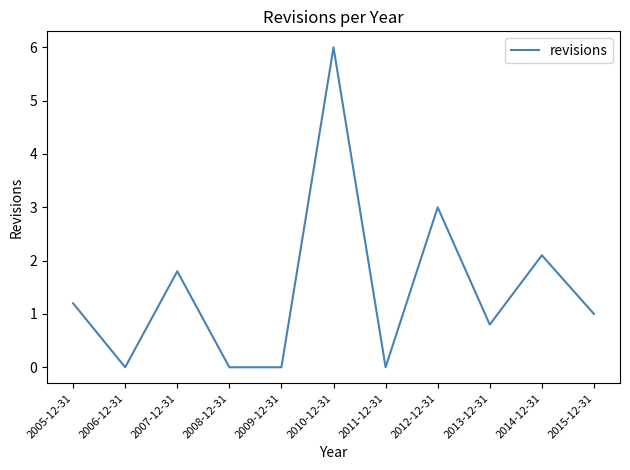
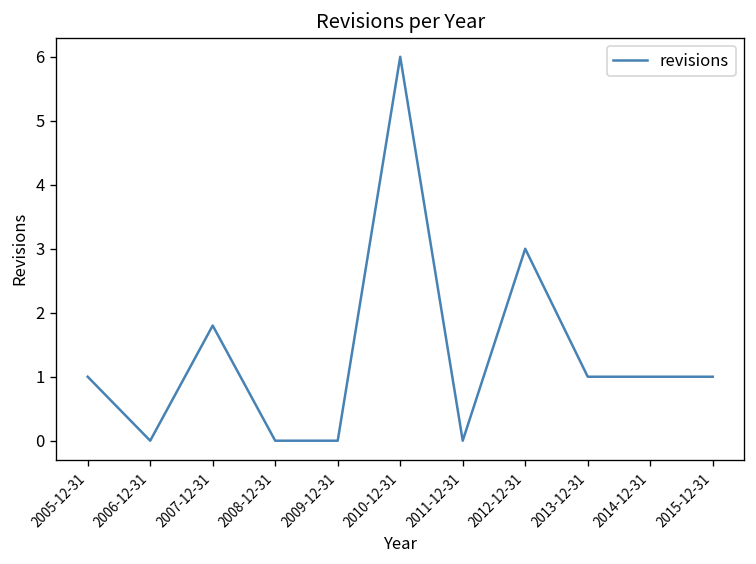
2005-12-31: 1.2 -> 1.0
2013-12-31: 0.8 -> 1.0
2014-12-31: 2.1 -> 1.0
